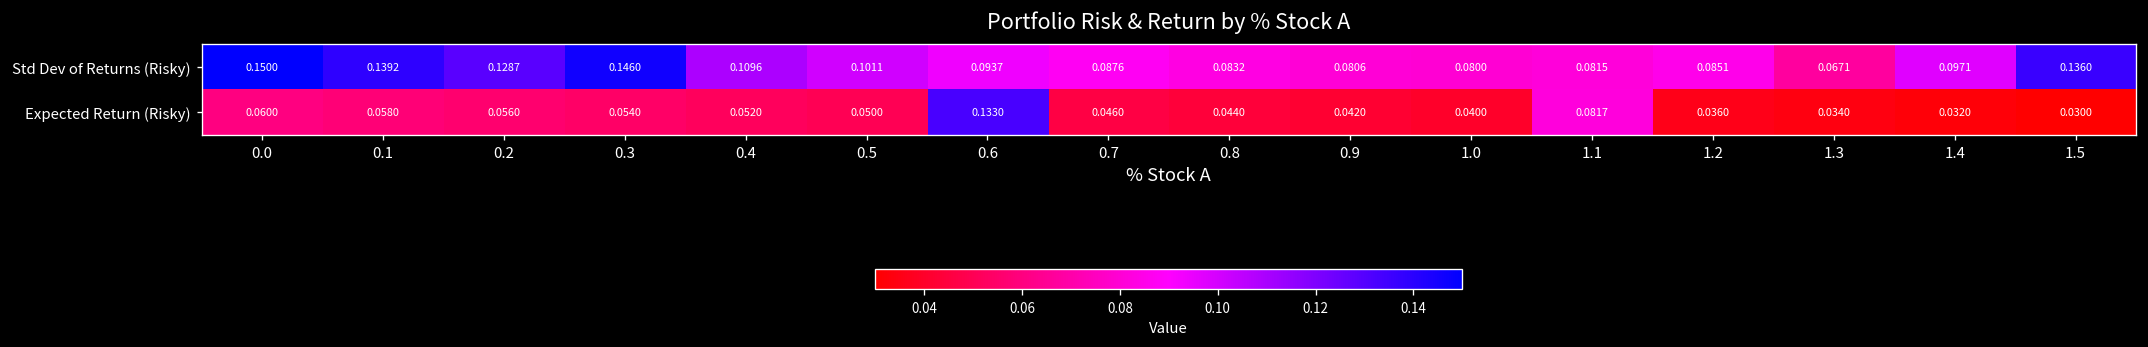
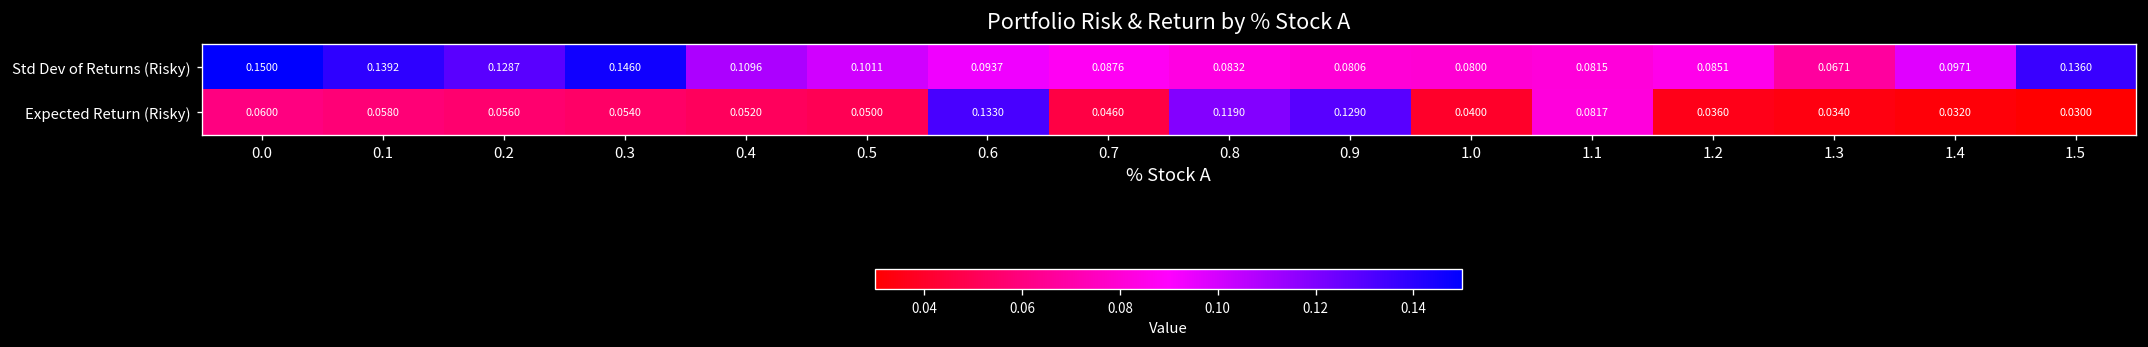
Expected Return (Risky), 0.8: 0.0440 -> 0.1190
Expected Return (Risky), 0.9: 0.0420 -> 0.1290
